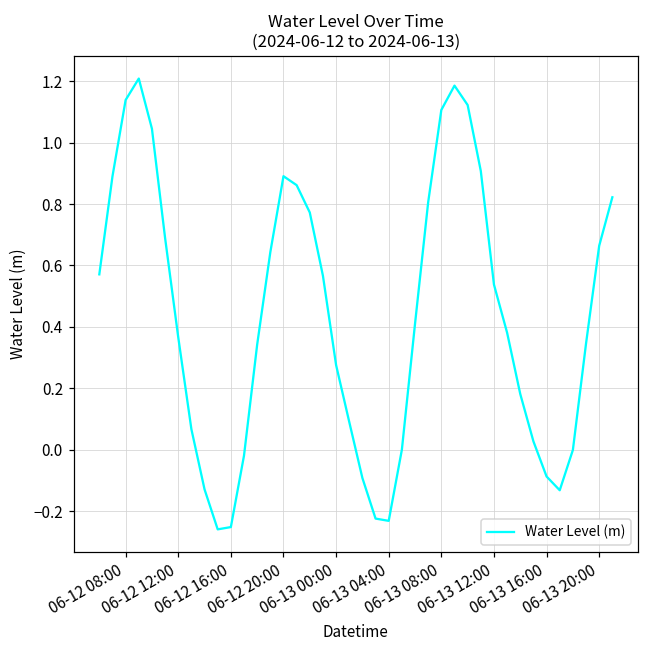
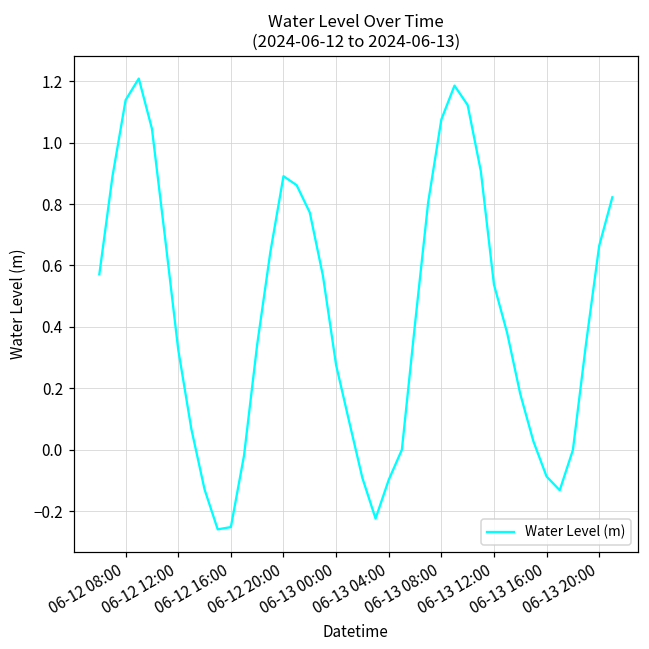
06-12 12:00: 0.37 -> 0.33
06-13 04:00: -0.23 -> -0.10
06-13 08:00: 1.11 -> 1.08
